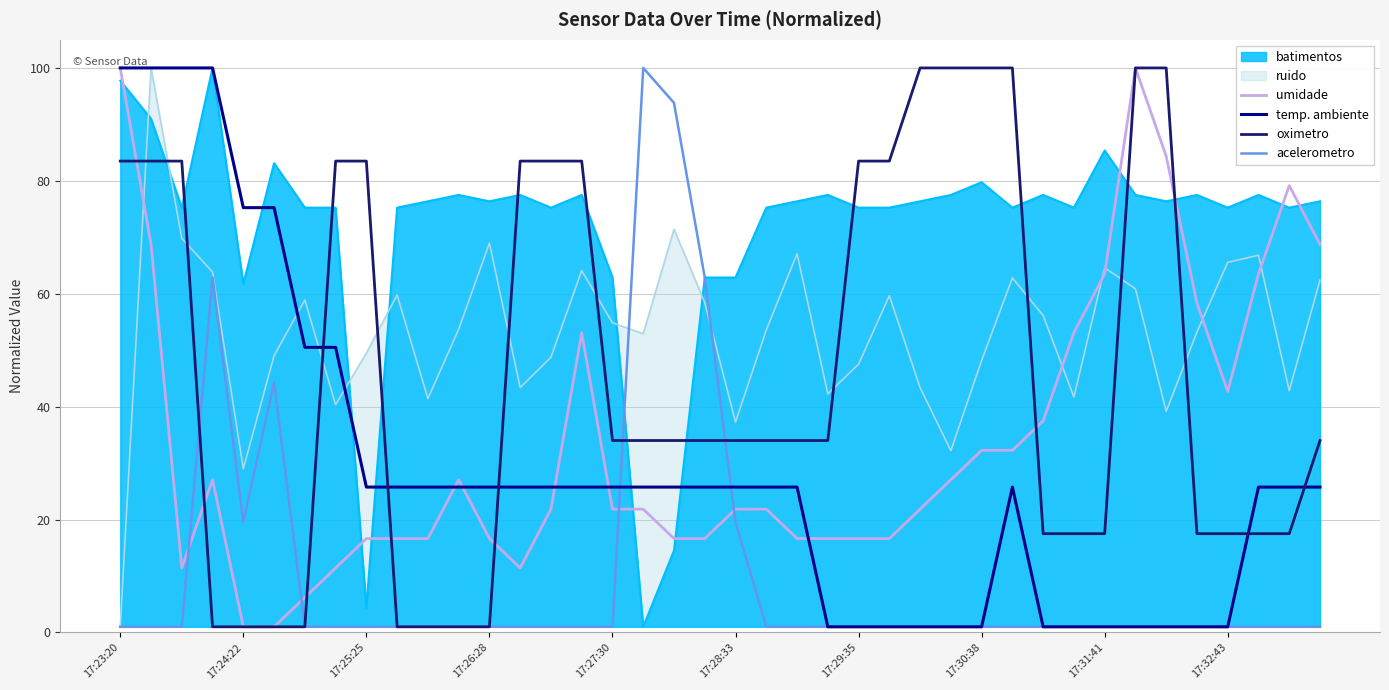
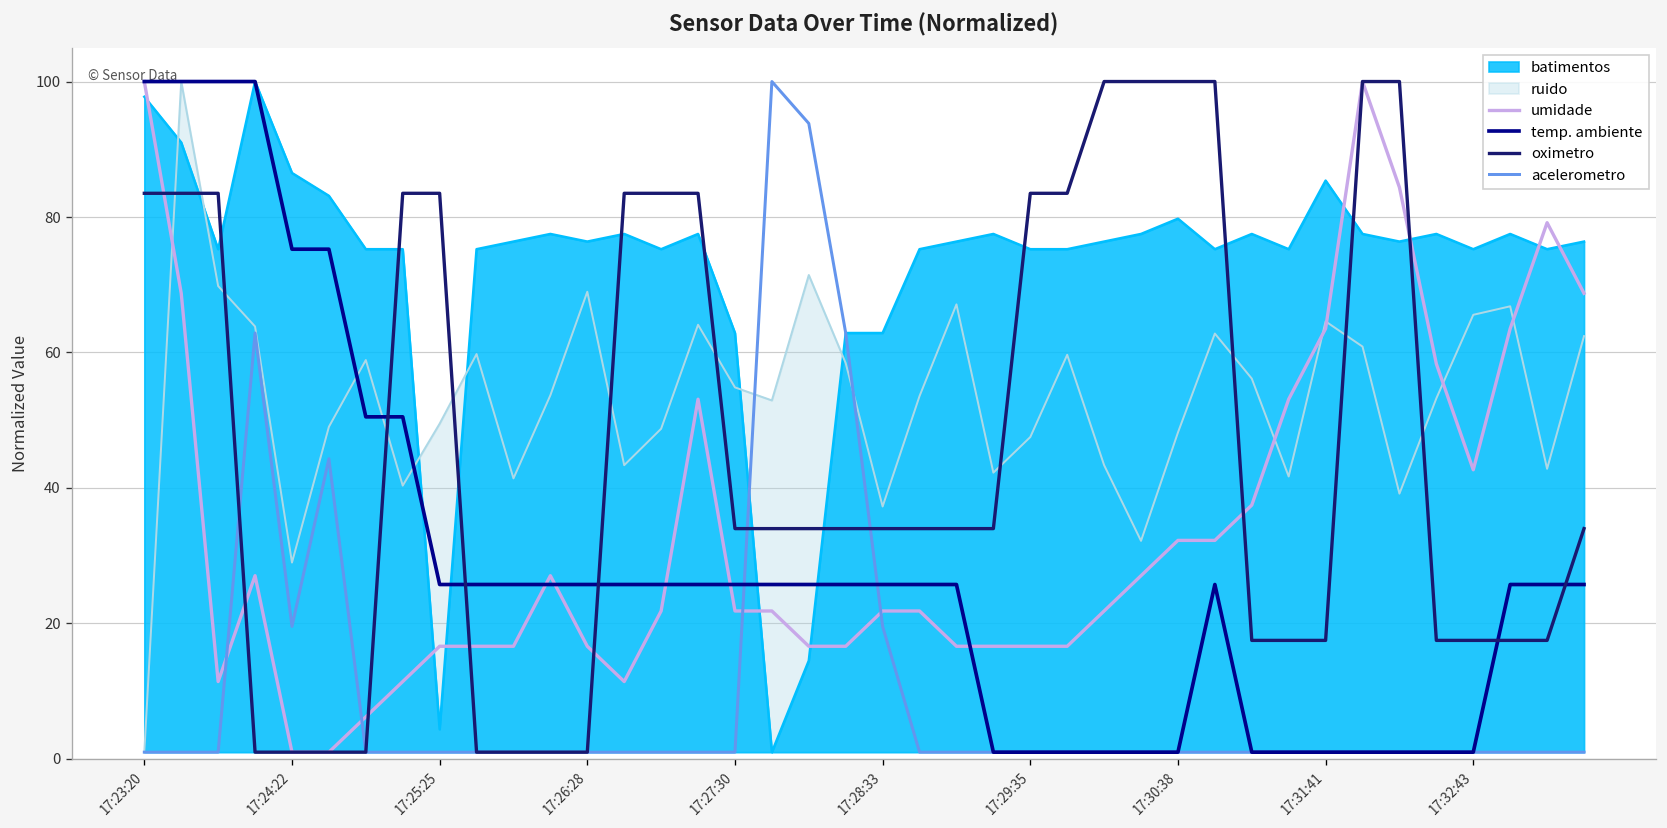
batimentos, 17:24:22: 62 -> 87
